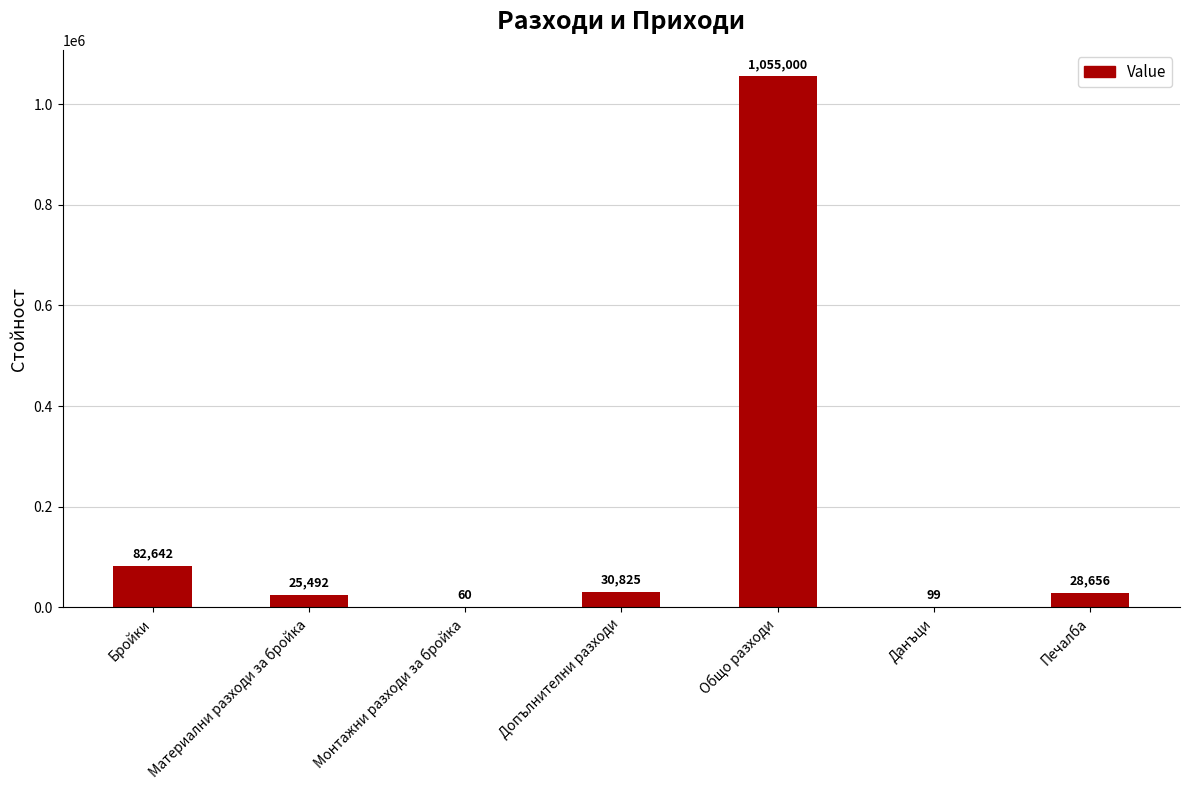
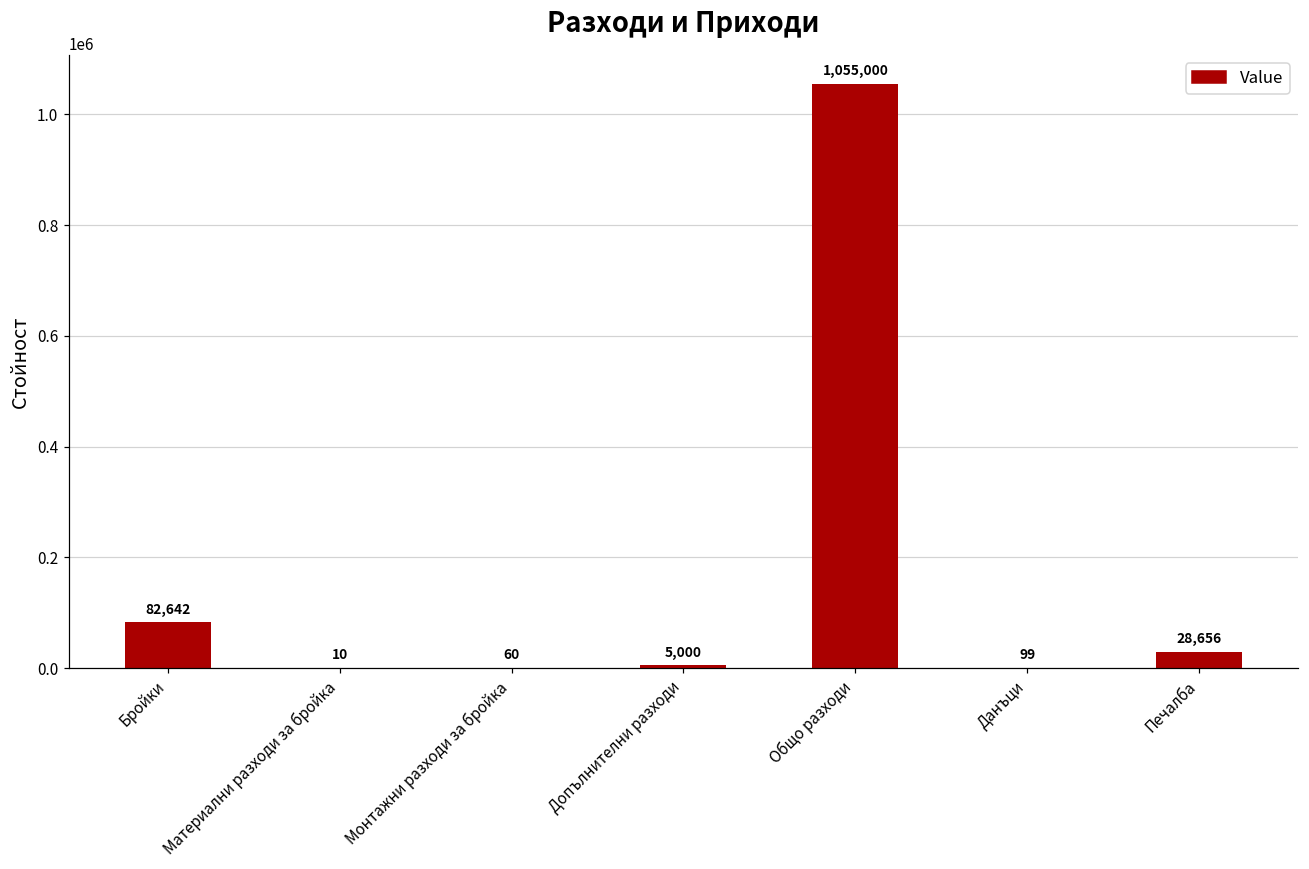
Материални разходи за бройка: 25,492 -> 10
Допълнителни разходи: 30,825 -> 5,000
